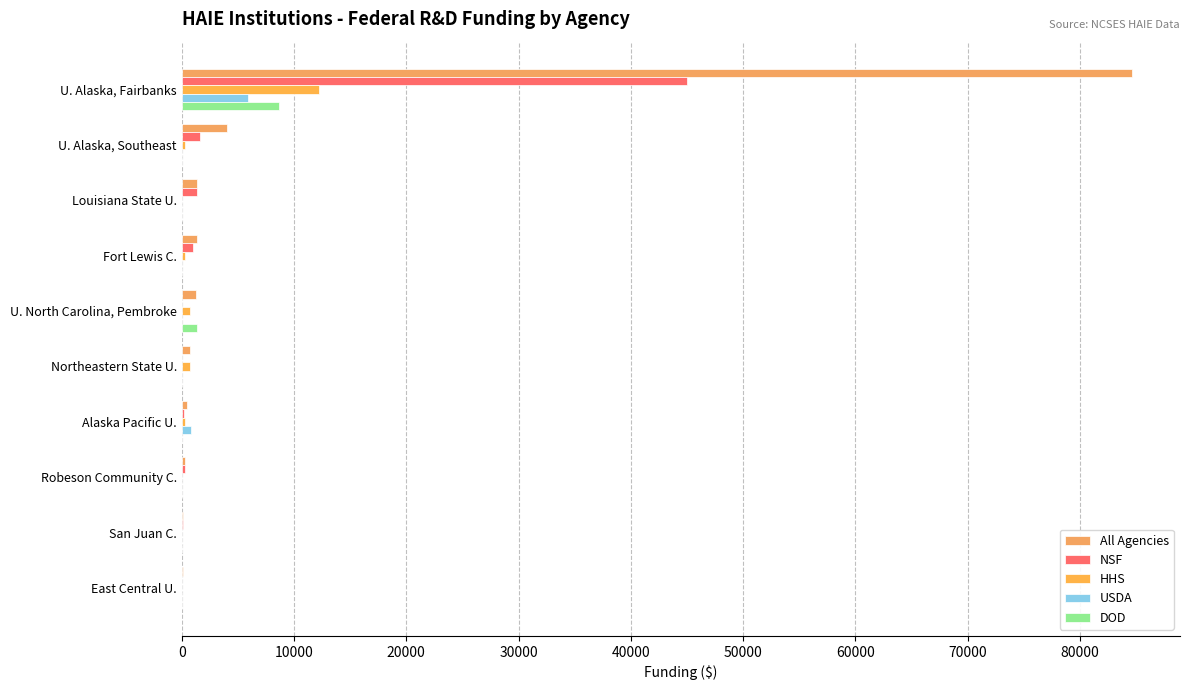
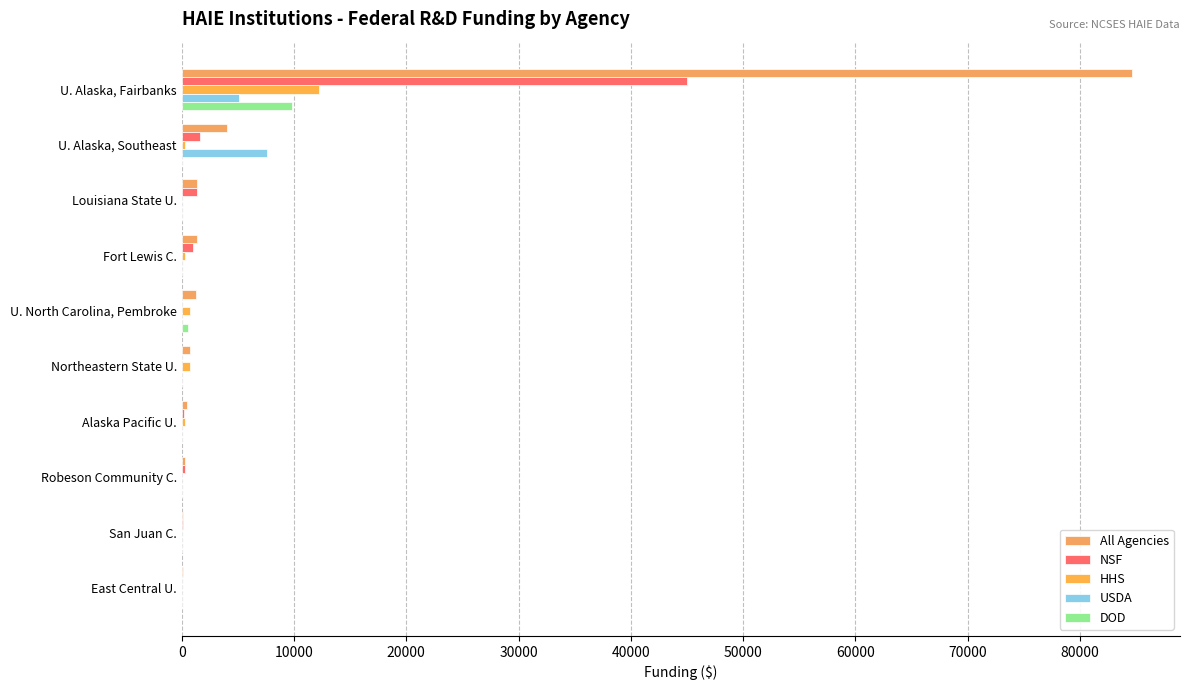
USDA, U. Alaska, Fairbanks: 5900 -> 5100
DOD, U. Alaska, Fairbanks: 8700 -> 9800
USDA, U. Alaska, Southeast: 0 -> 7600
DOD, U. North Carolina, Pembroke: 1300 -> 600
USDA, Alaska Pacific U.: 800 -> 0
